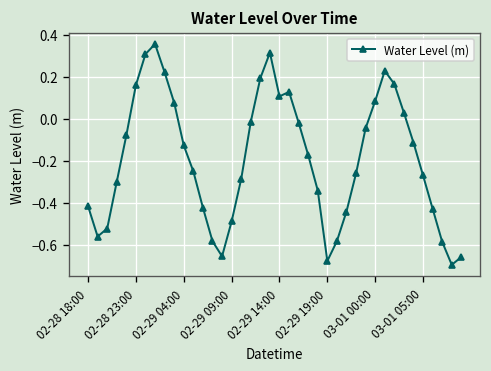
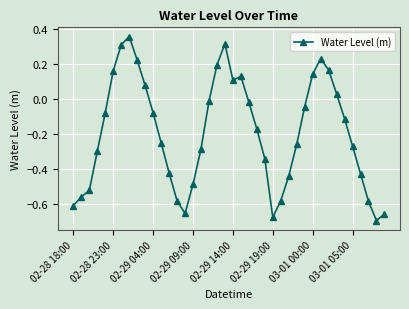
02-28 18:00: -0.42 -> -0.61
02-29 04:00: -0.13 -> -0.08
03-01 00:00: 0.08 -> 0.14
